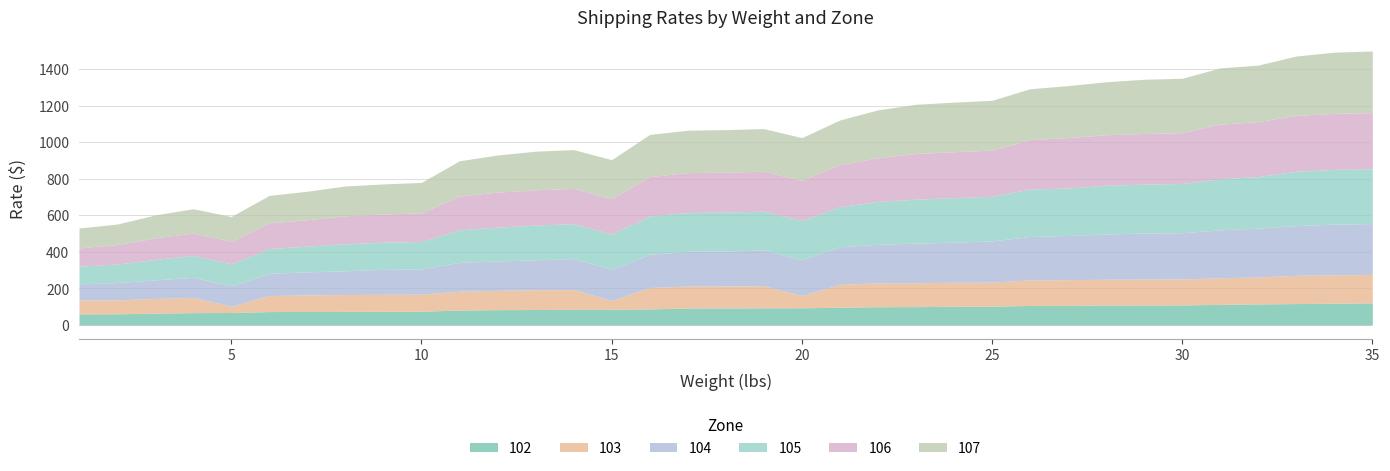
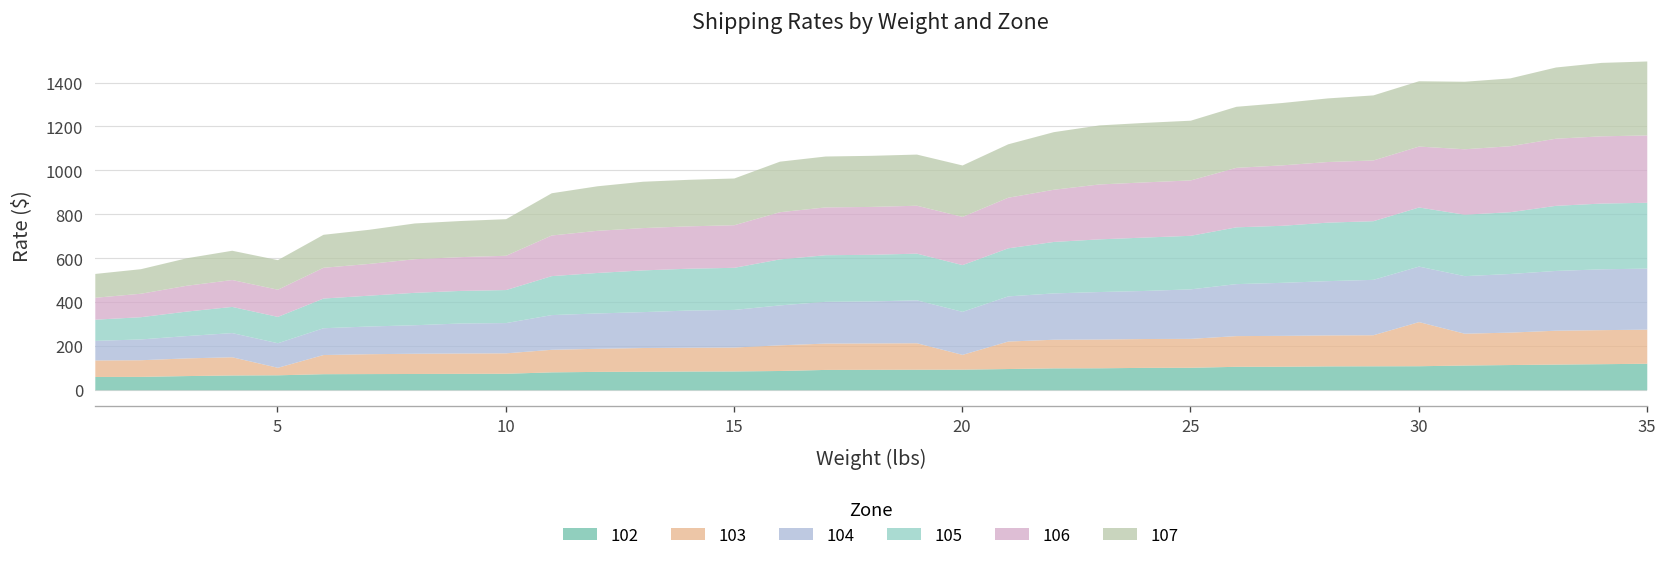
103, 15: 50 -> 110
103, 30: 140 -> 200
